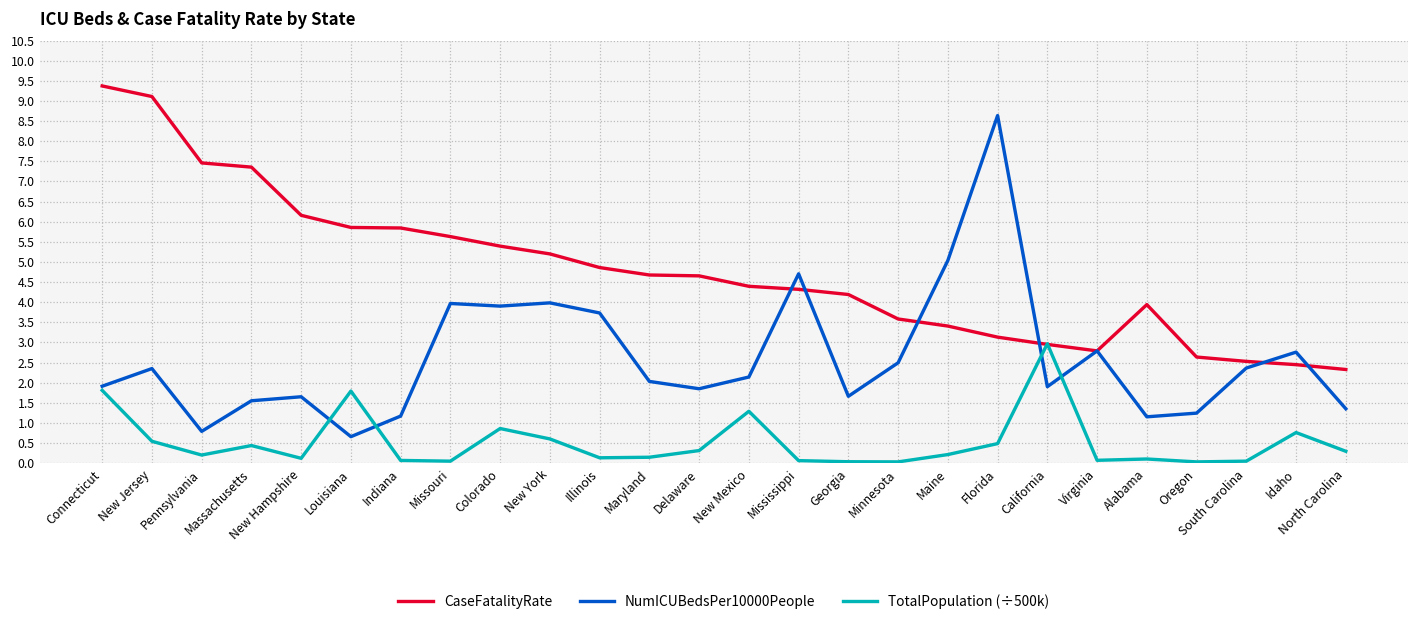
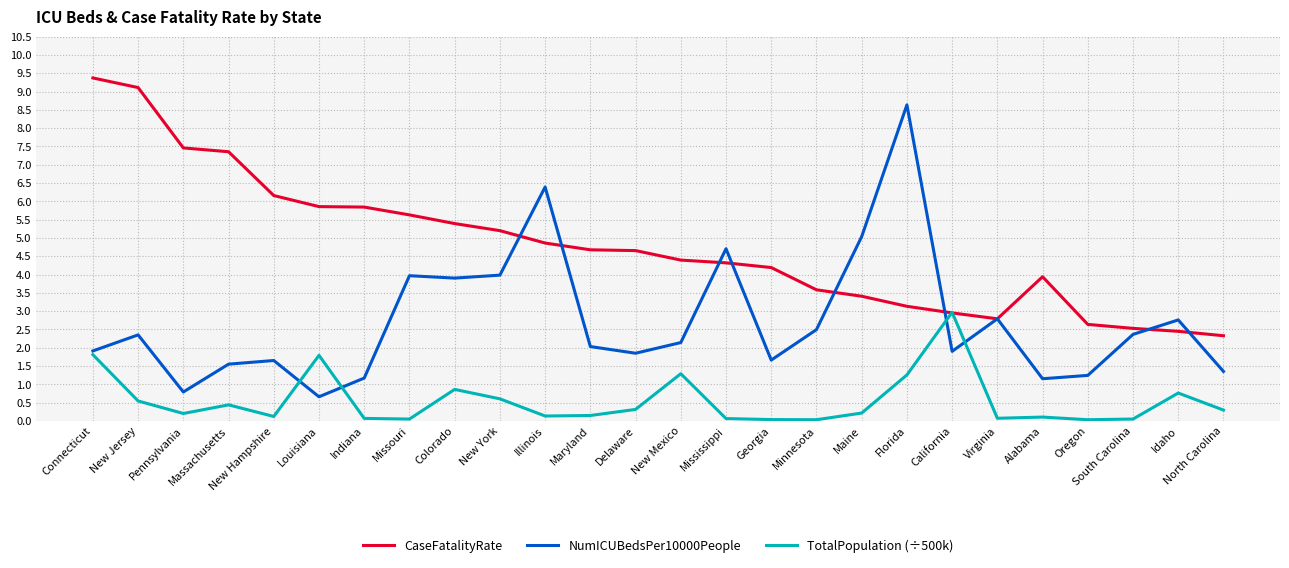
NumICUBedsPer10000People, Illinois: 3.7 -> 6.4
TotalPopulation (÷500k), Florida: 0.5 -> 1.3
